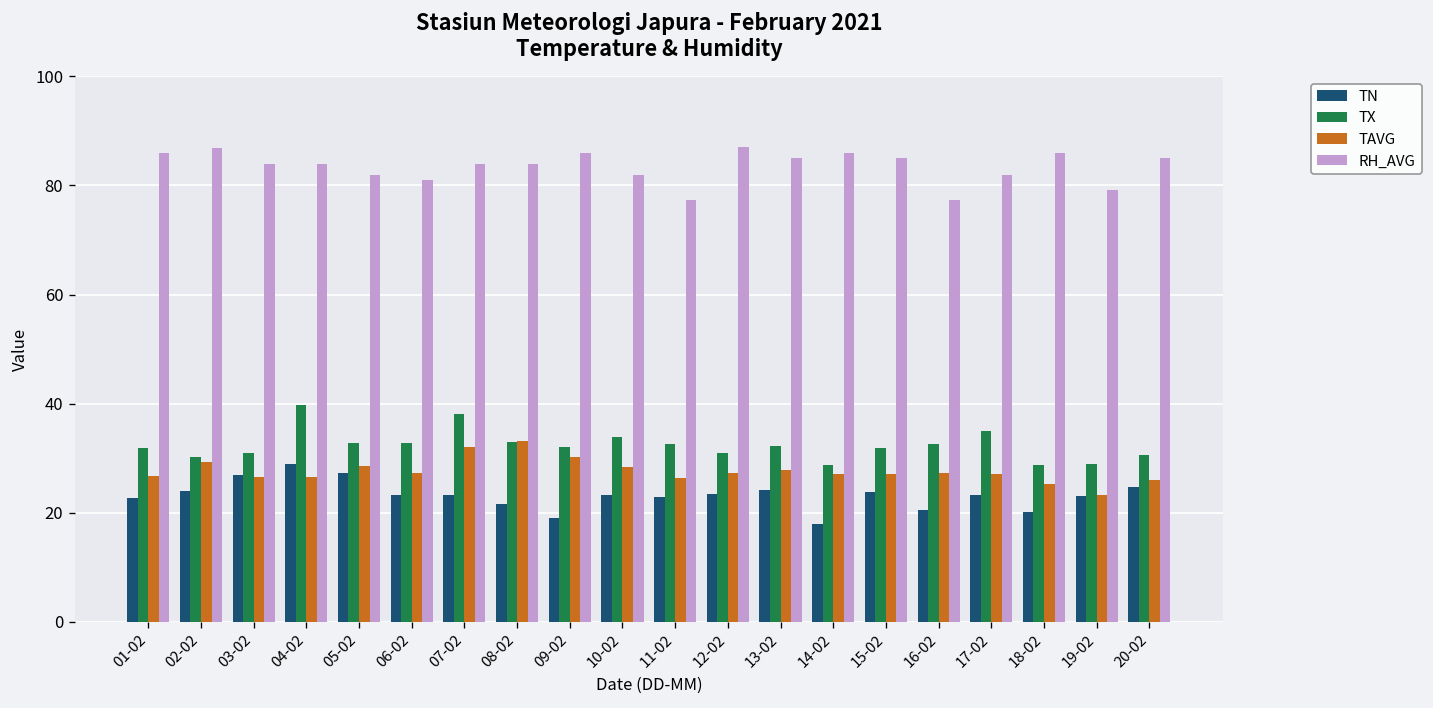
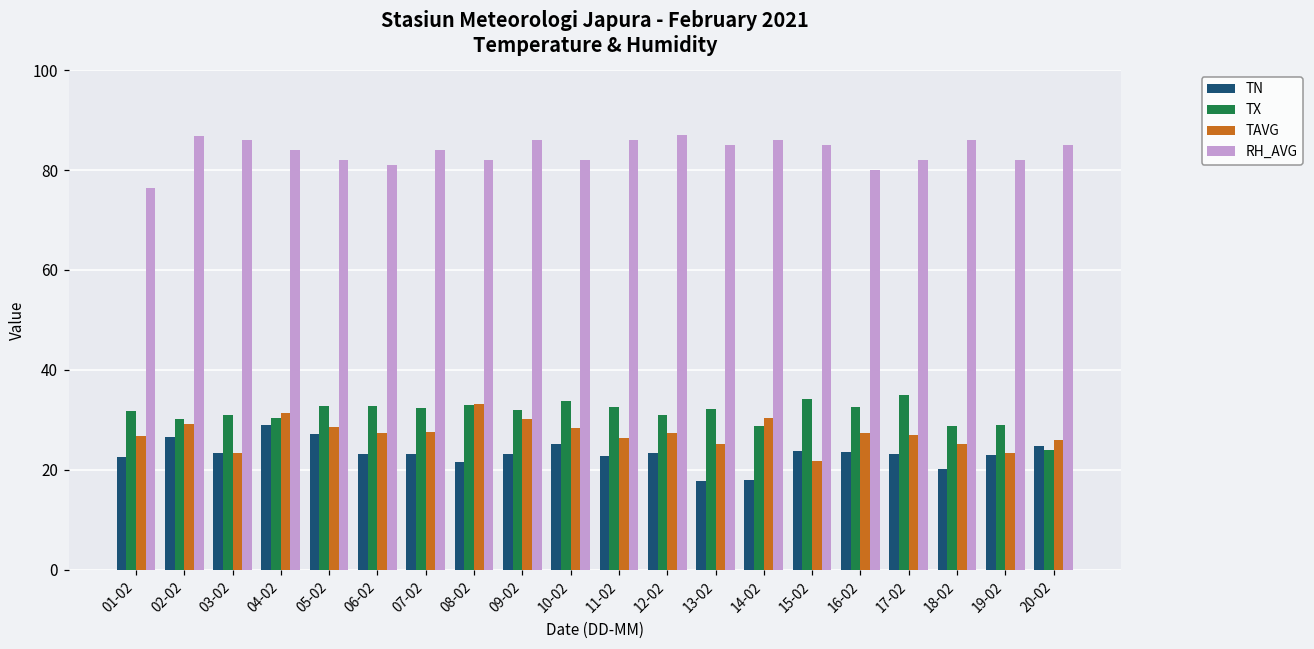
RH_AVG, 01-02: 86 -> 76
TN, 02-02: 24 -> 27
TN, 03-02: 27 -> 23
TAVG, 03-02: 27 -> 23
RH_AVG, 03-02: 84 -> 86
TX, 04-02: 40 -> 30
TAVG, 04-02: 27 -> 31
TX, 07-02: 38 -> 32
TAVG, 07-02: 32 -> 28
RH_AVG, 08-02: 84 -> 82
TN, 09-02: 19 -> 23
TN, 10-02: 23 -> 25
RH_AVG, 11-02: 77 -> 86
TN, 13-02: 24 -> 18
TAVG, 13-02: 28 -> 25
TAVG, 14-02: 27 -> 30
TX, 15-02: 32 -> 34
TAVG, 15-02: 27 -> 22
TN, 16-02: 21 -> 24
RH_AVG, 16-02: 77 -> 80
RH_AVG, 19-02: 79 -> 82
TX, 20-02: 31 -> 24
